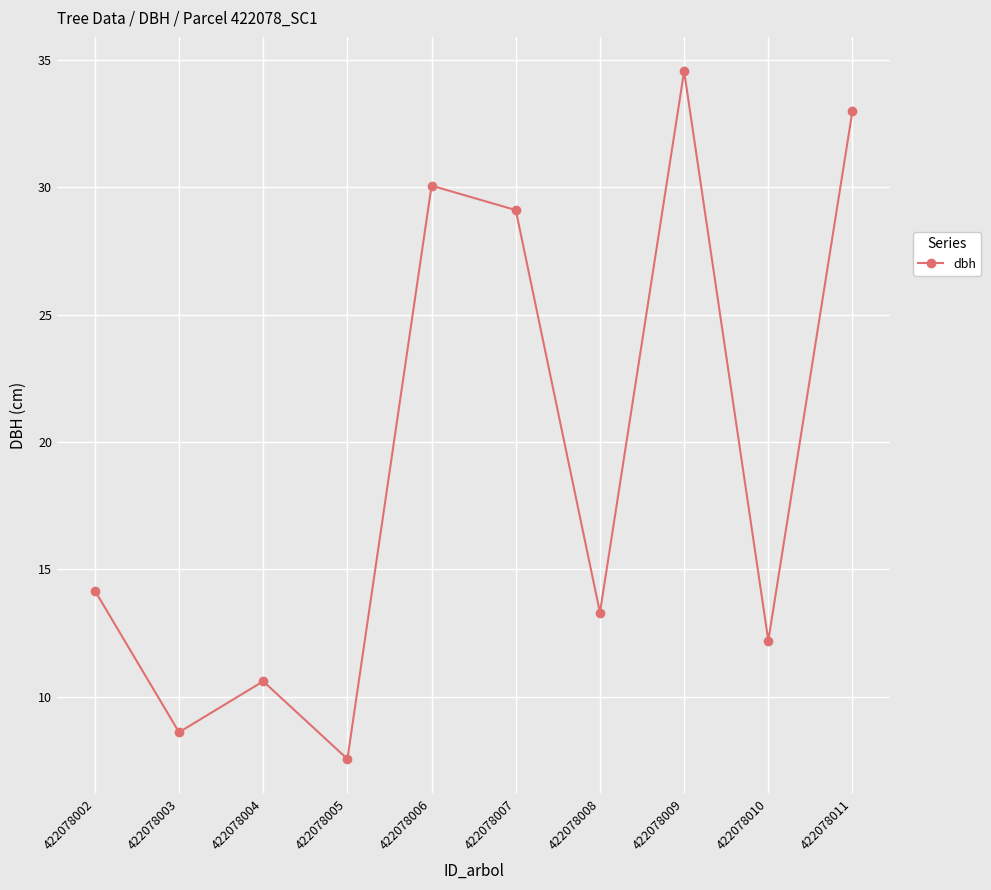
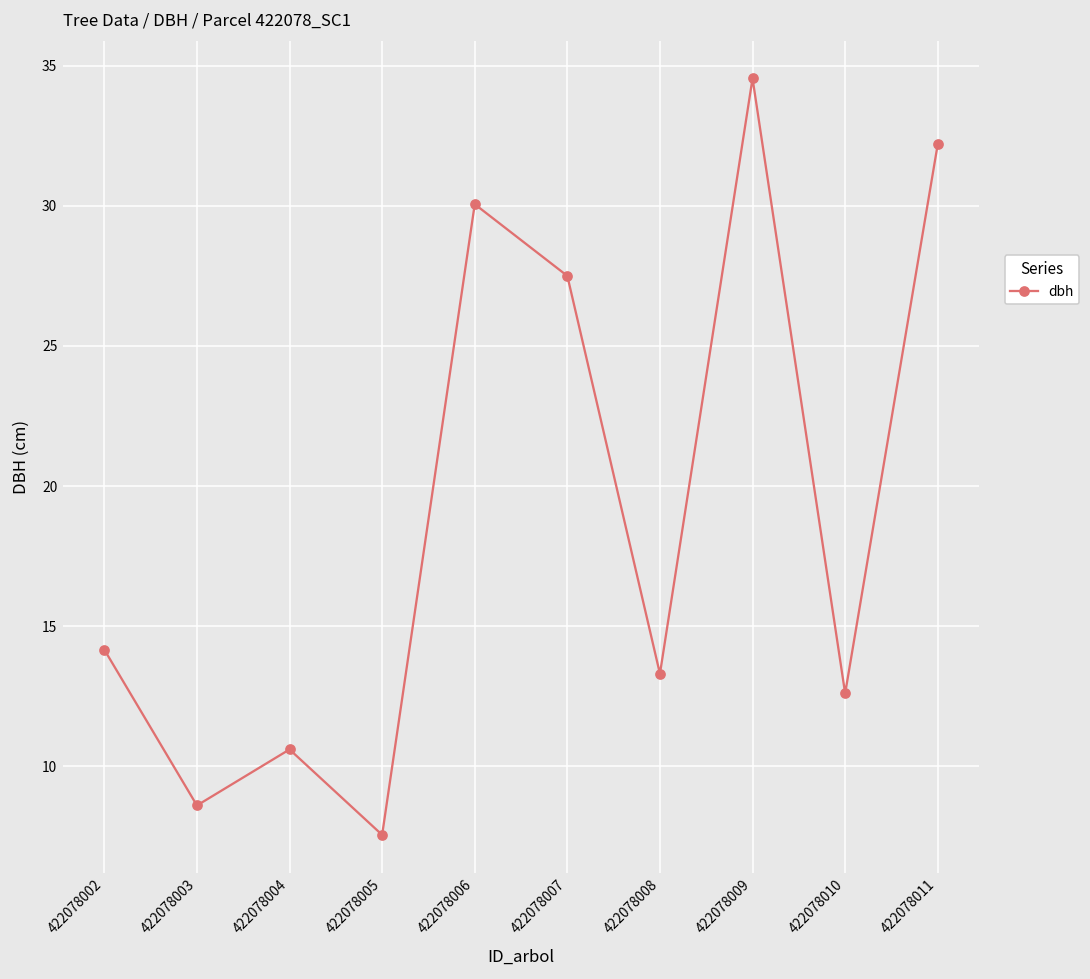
422078007: 29.1 -> 27.5
422078010: 12.2 -> 12.6
422078011: 33.0 -> 32.2
